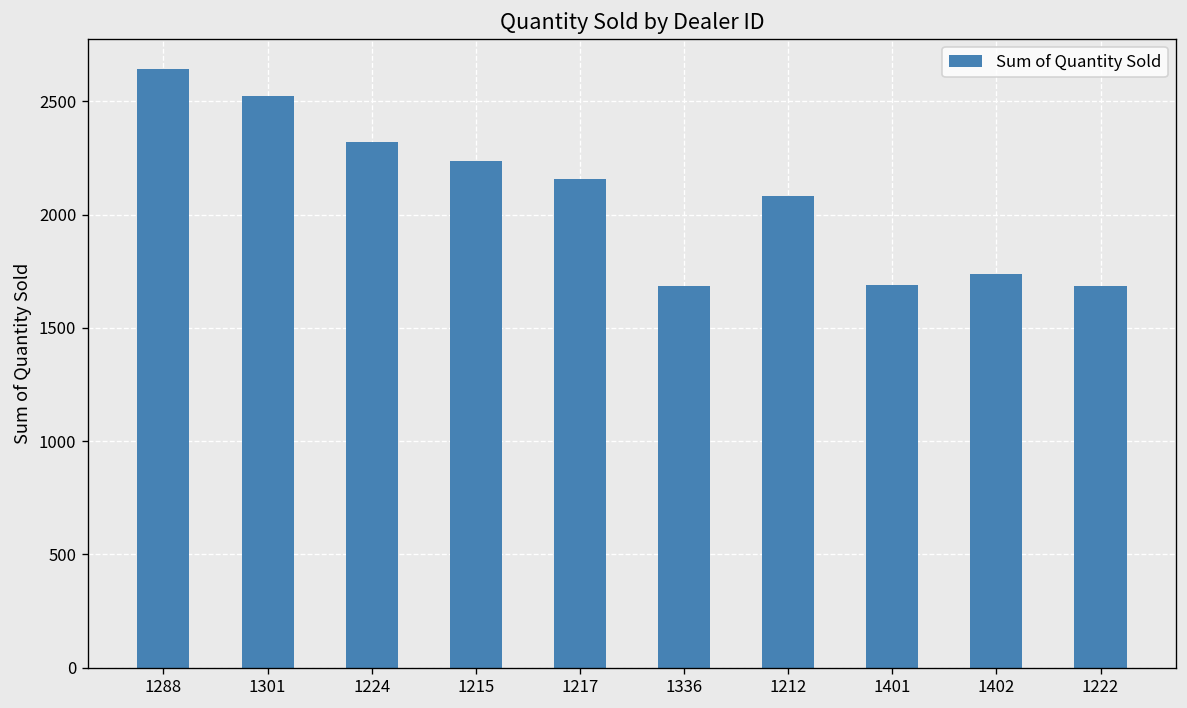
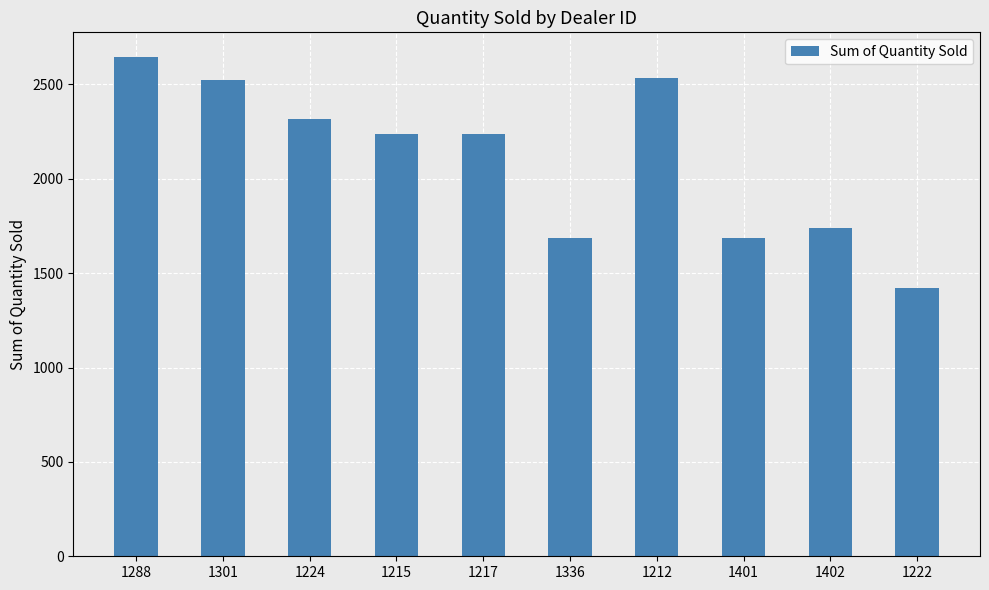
1217: 2160 -> 2240
1212: 2080 -> 2540
1222: 1680 -> 1420
